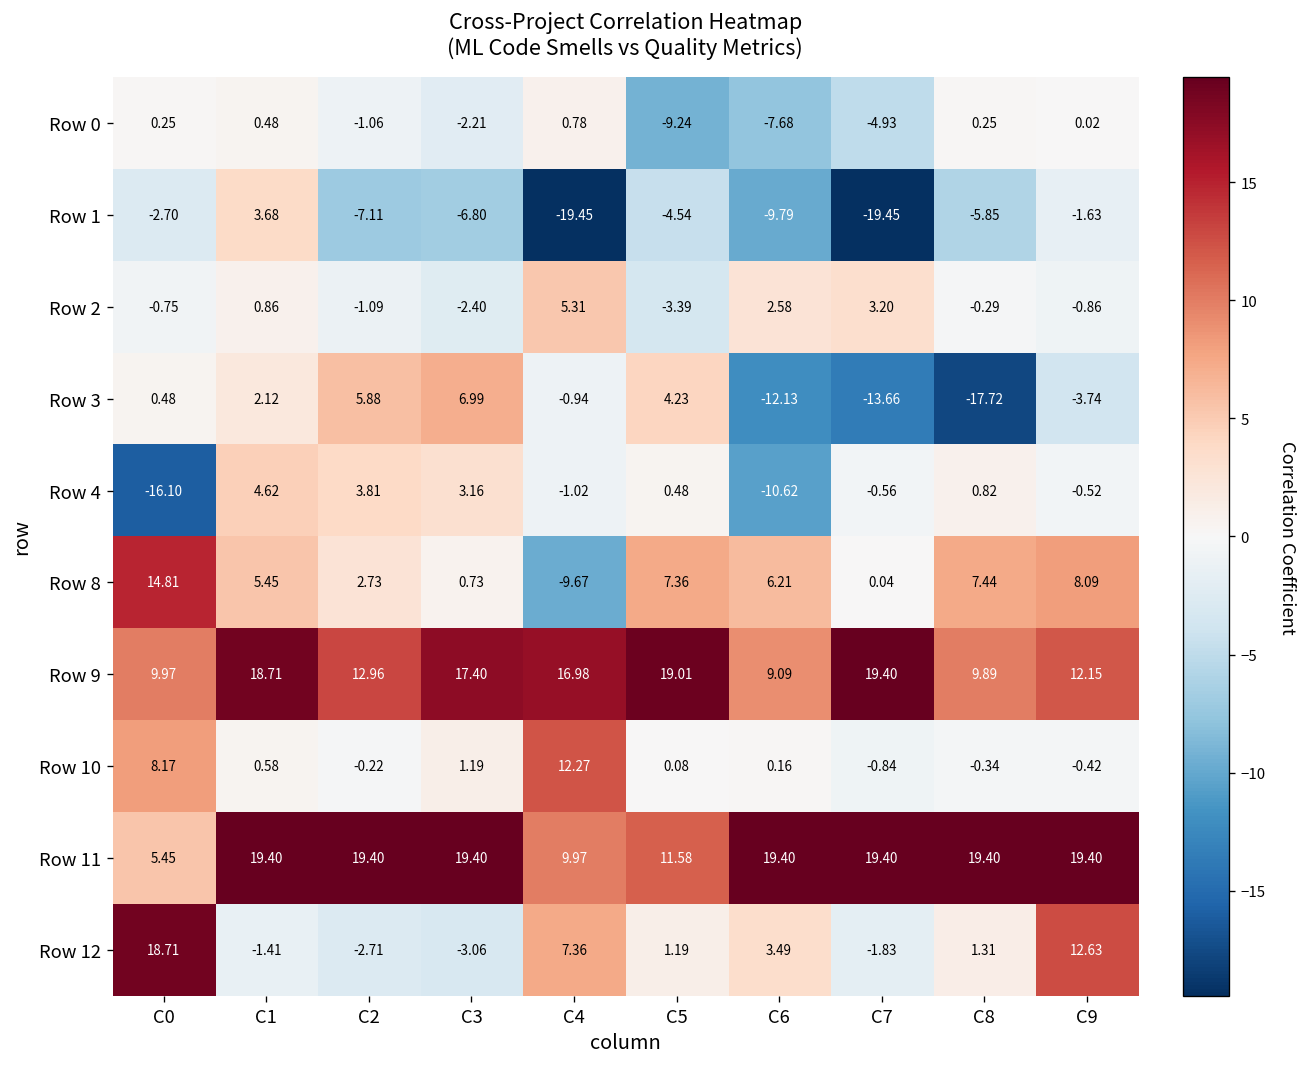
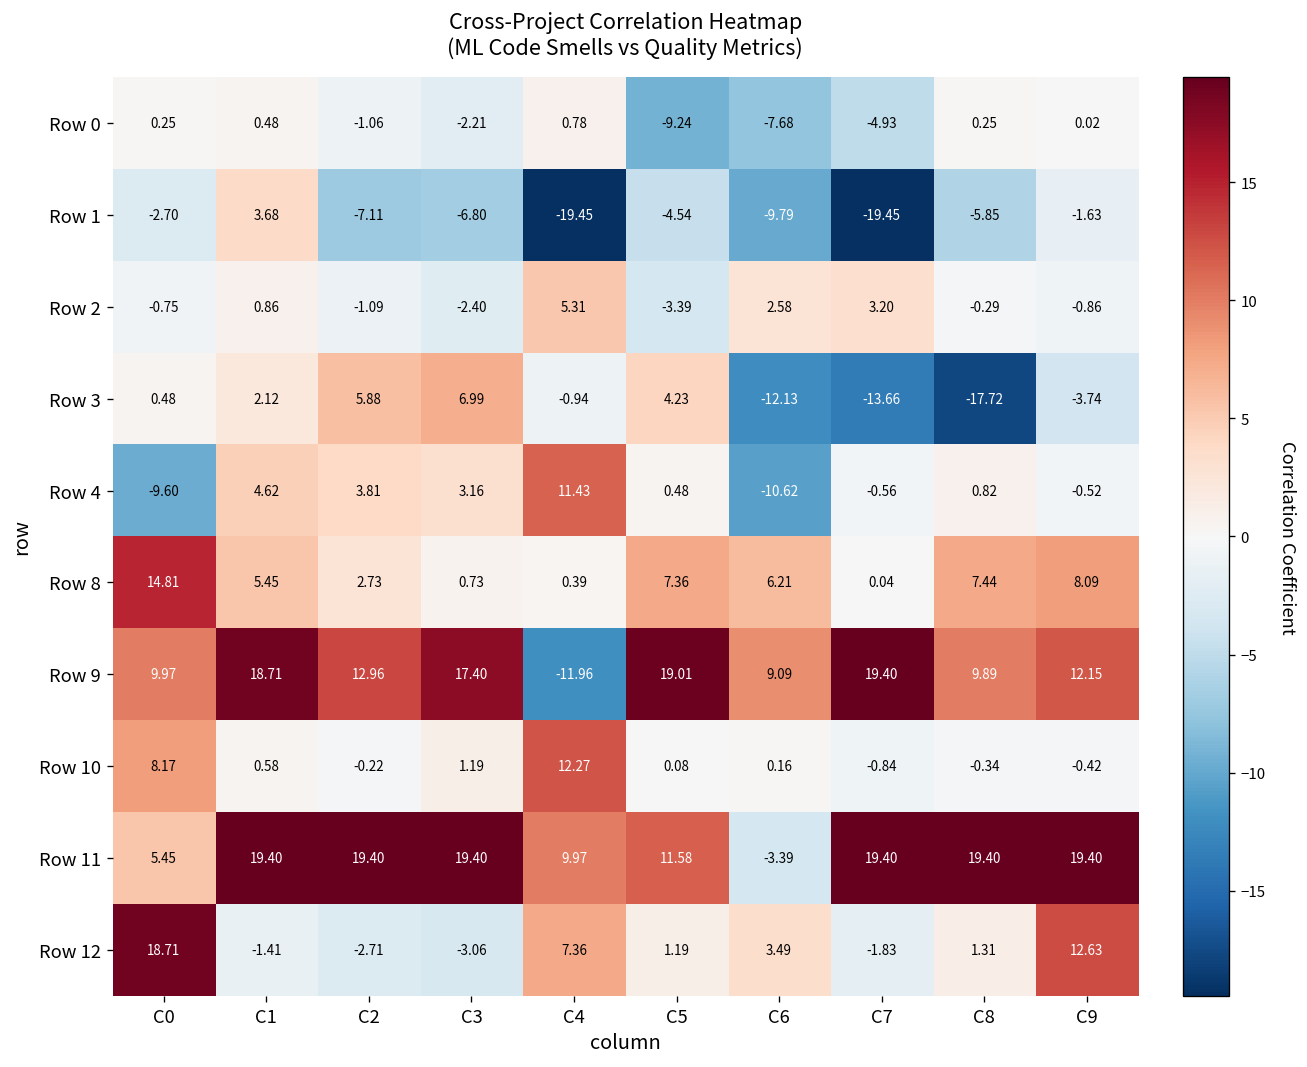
Row 4, C0: -16.10 -> -9.60
Row 4, C4: -1.02 -> 11.43
Row 8, C4: -9.67 -> 0.39
Row 9, C4: 16.98 -> -11.96
Row 11, C6: 19.40 -> -3.39
